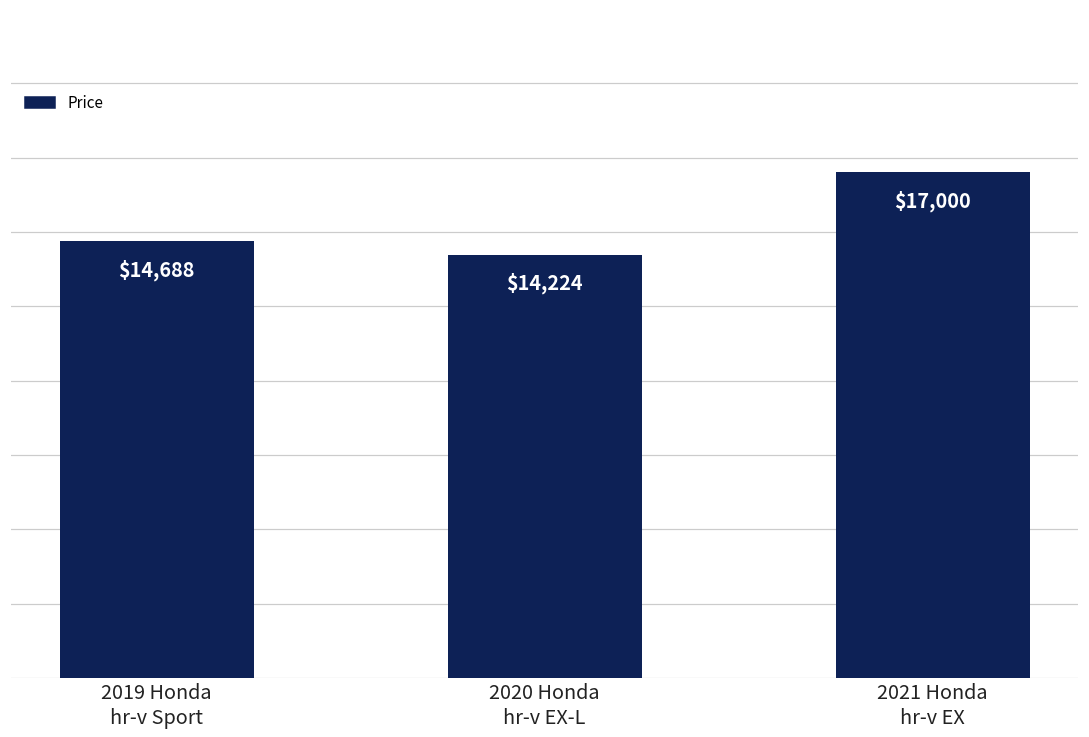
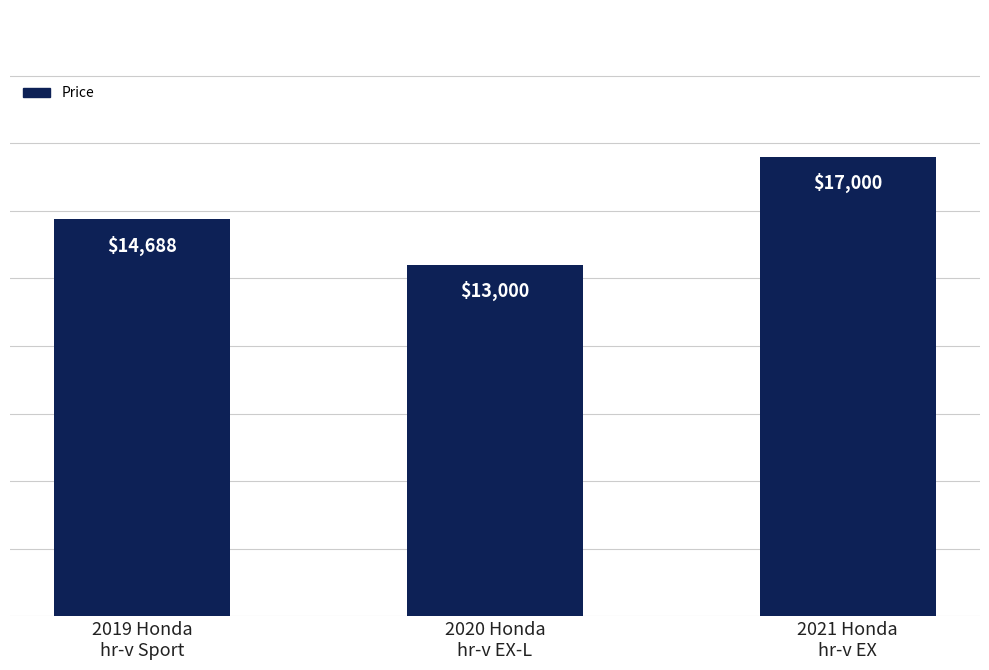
2020 Honda hr-v EX-L: $14,224 -> $13,000
